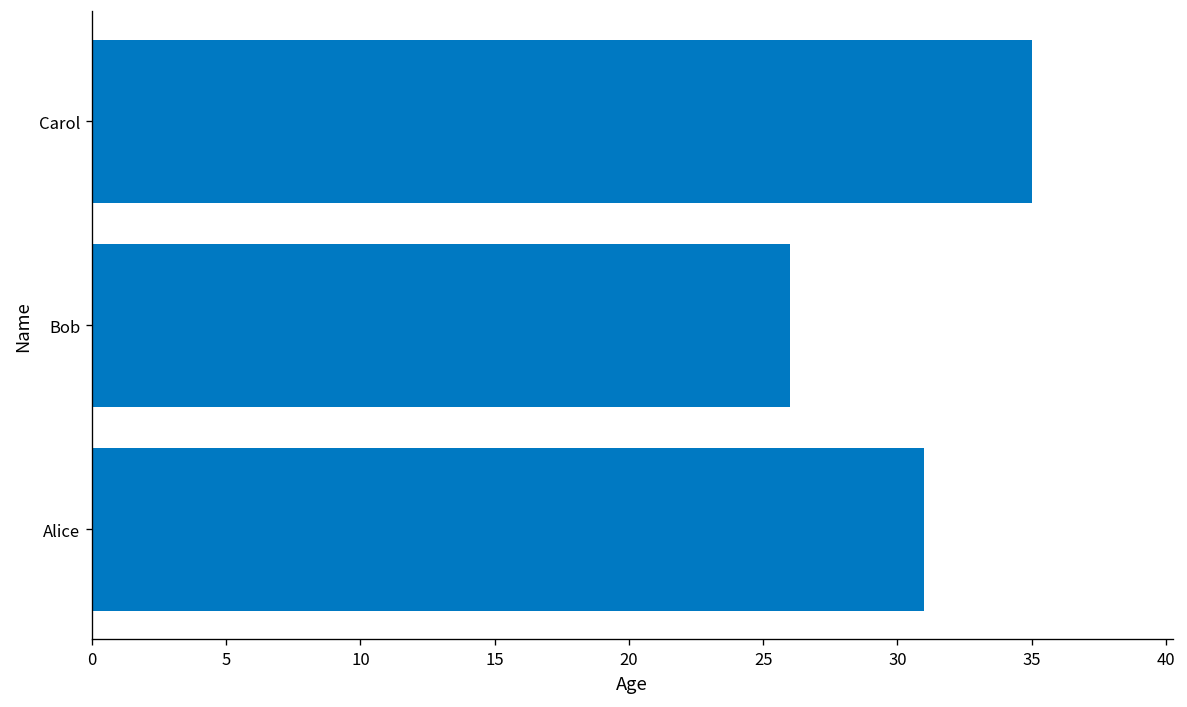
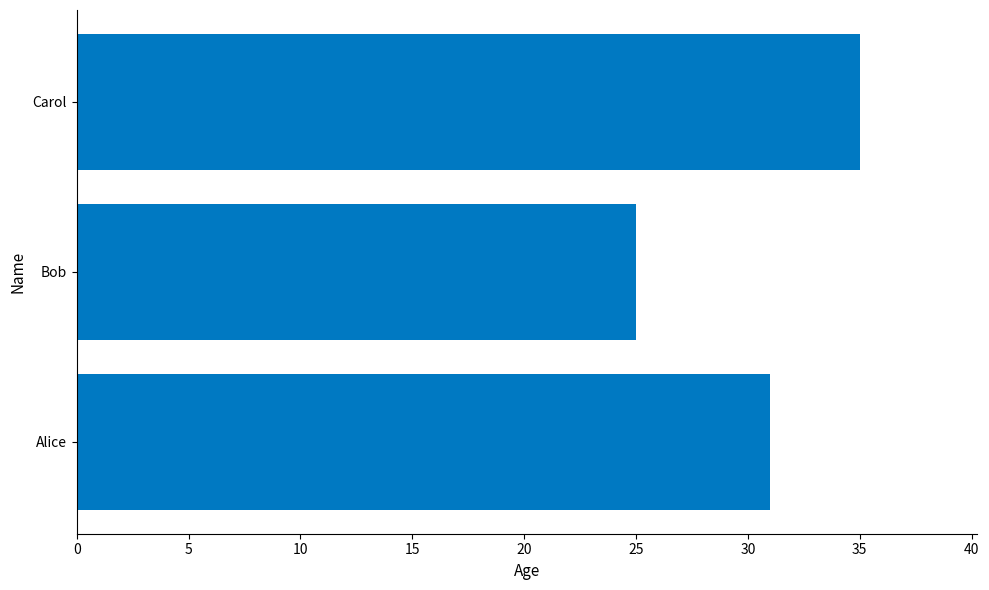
Bob: 26 -> 25
